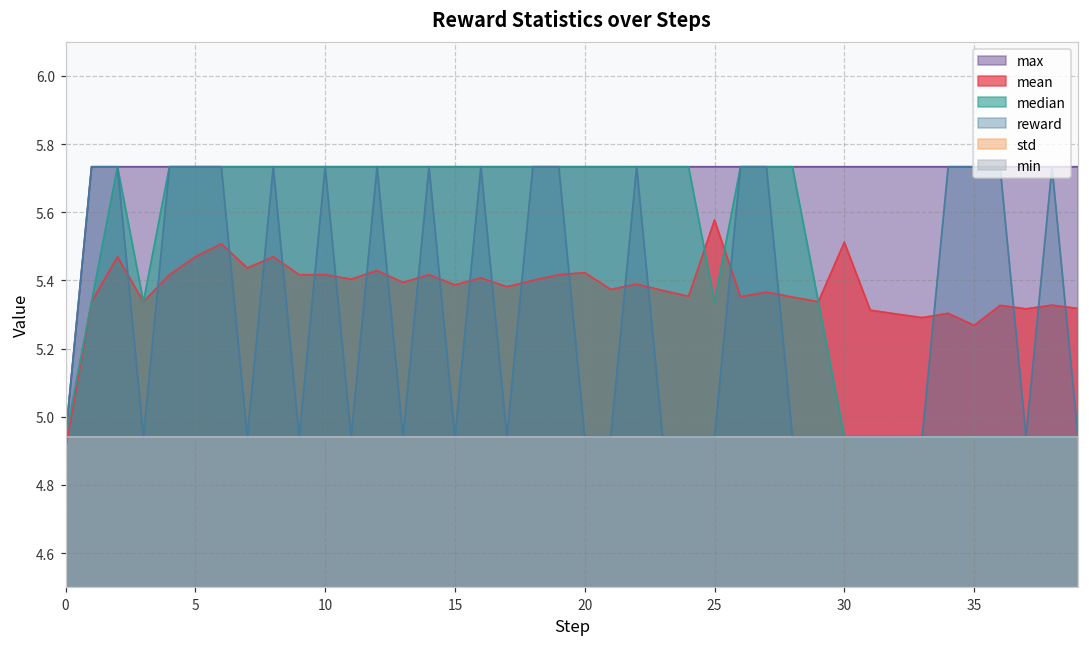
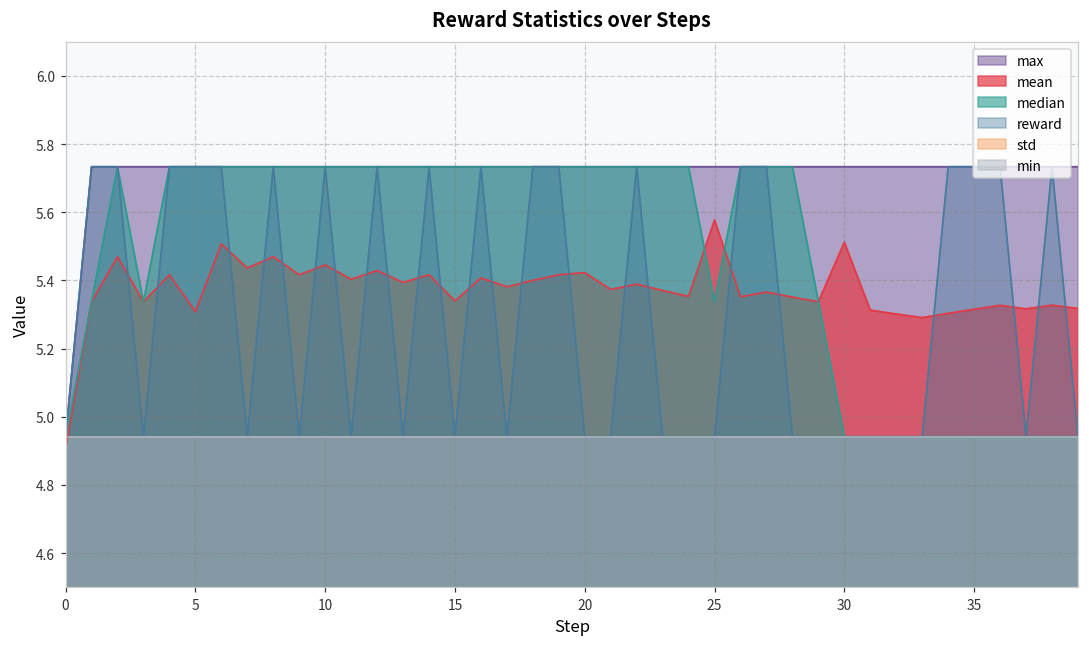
mean, 5: 5.47 -> 5.31
mean, 10: 5.42 -> 5.45
mean, 15: 5.39 -> 5.34
mean, 35: 5.27 -> 5.32
